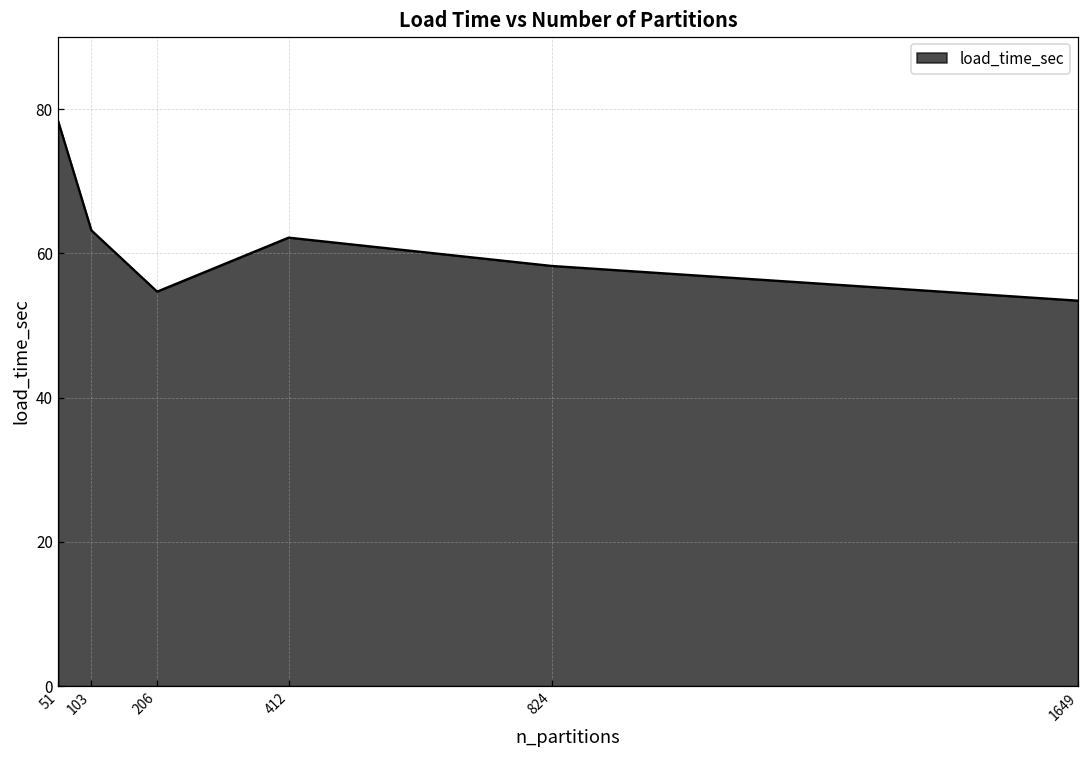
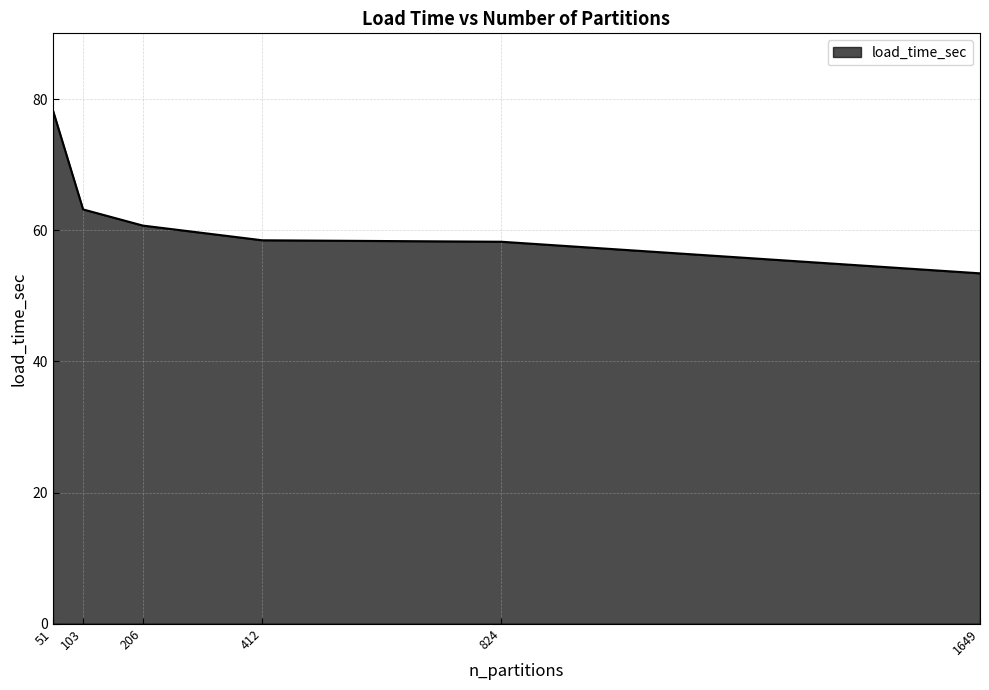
206: 55 -> 61
412: 62 -> 58
